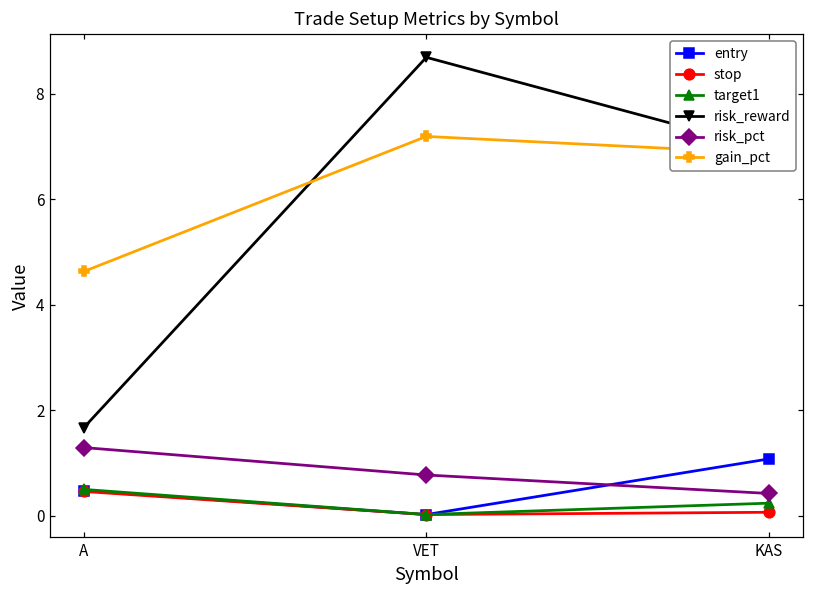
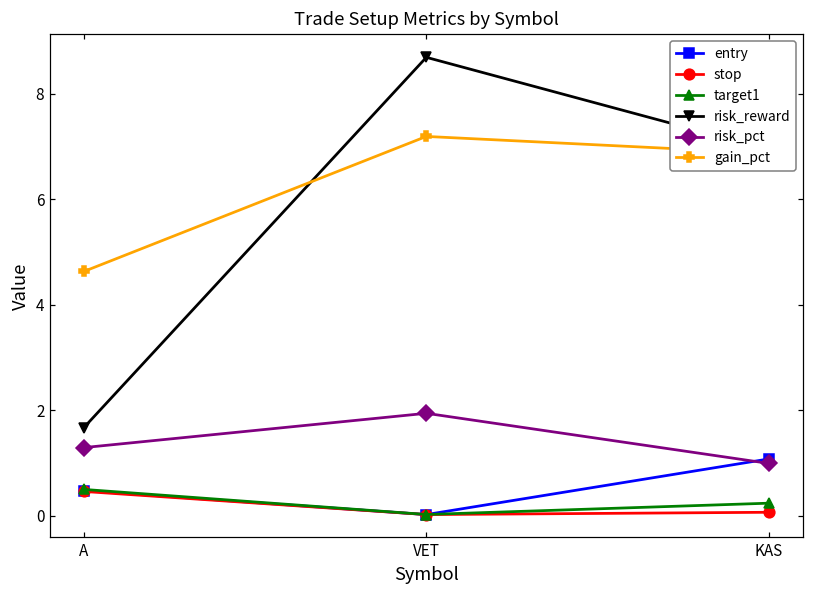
risk_pct, VET: 0.8 -> 1.9
risk_pct, KAS: 0.4 -> 1.0
